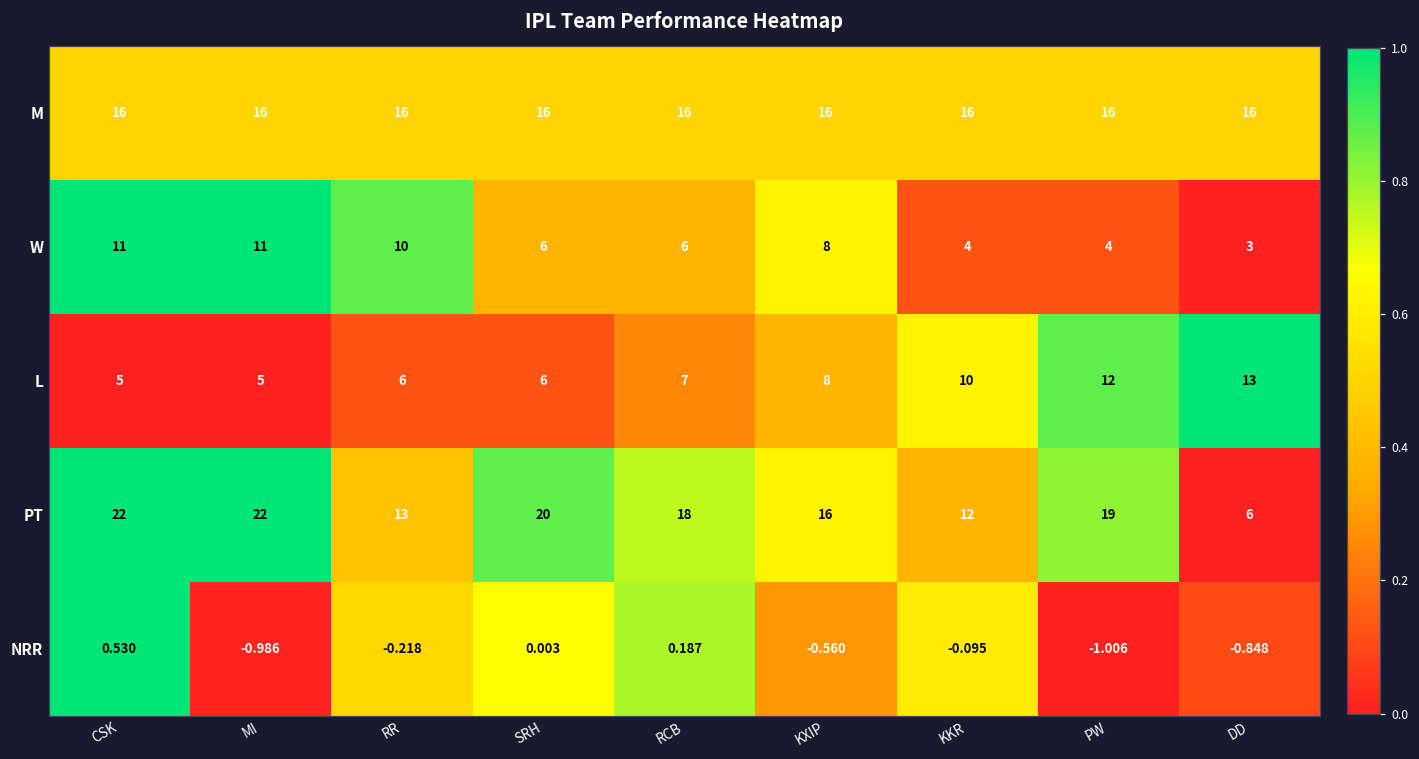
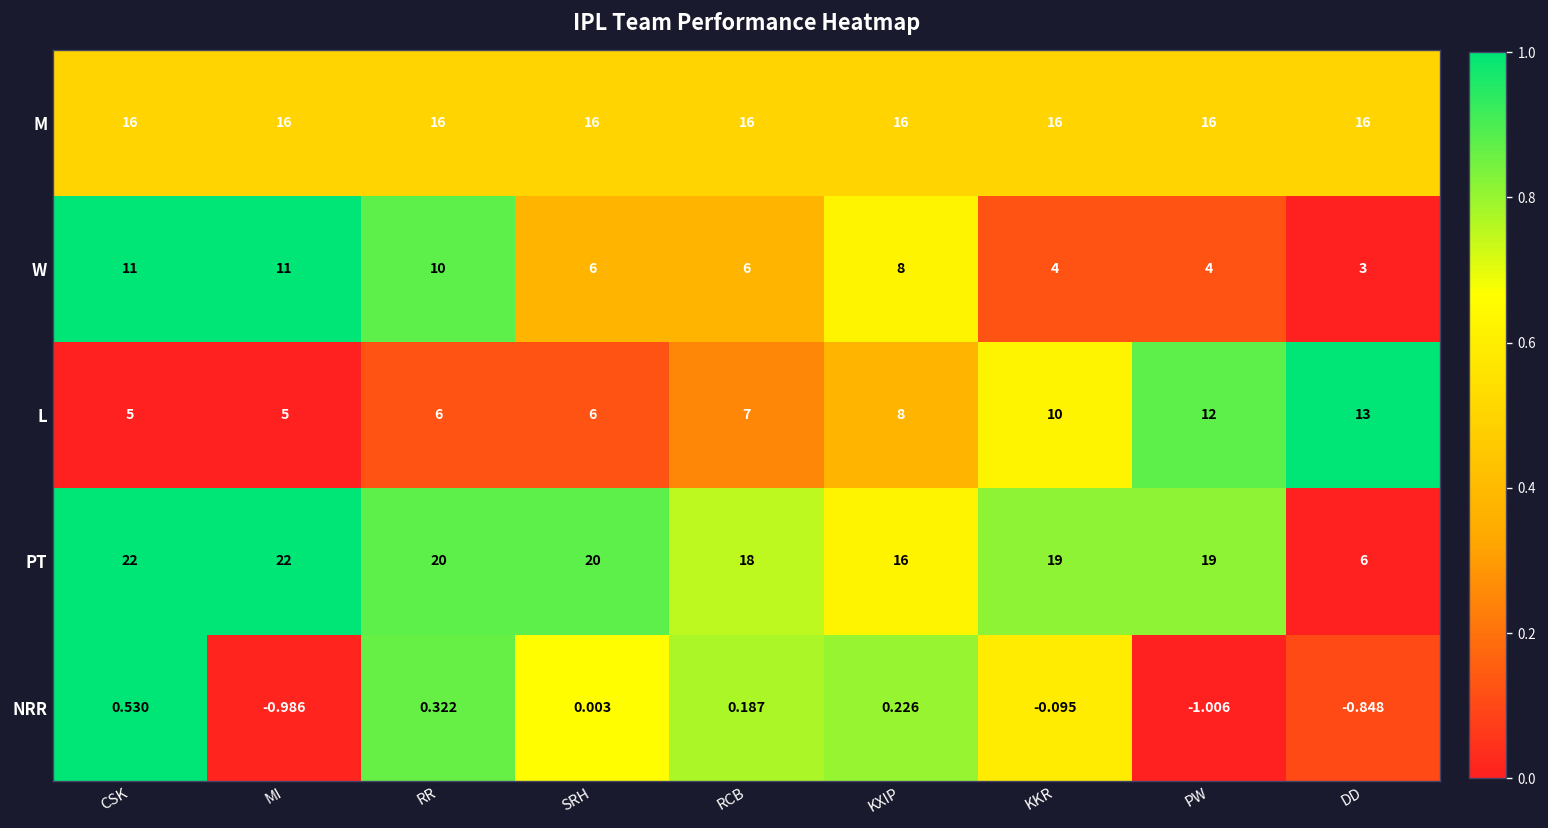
PT, RR: 13 -> 20
PT, KKR: 12 -> 19
NRR, RR: -0.218 -> 0.322
NRR, KXIP: -0.560 -> 0.226
